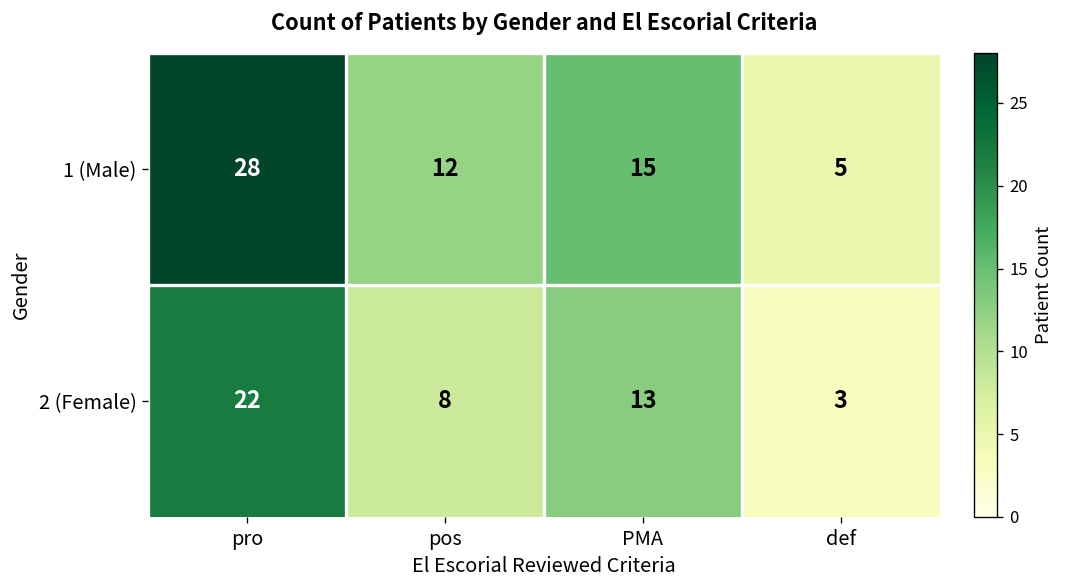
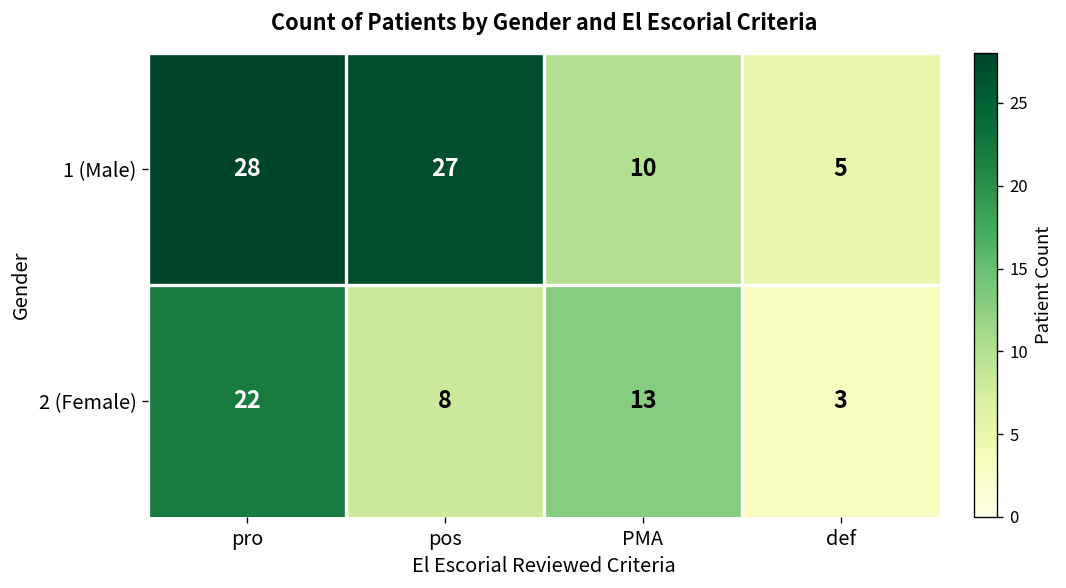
1 (Male), pos: 12 -> 27
1 (Male), PMA: 15 -> 10
